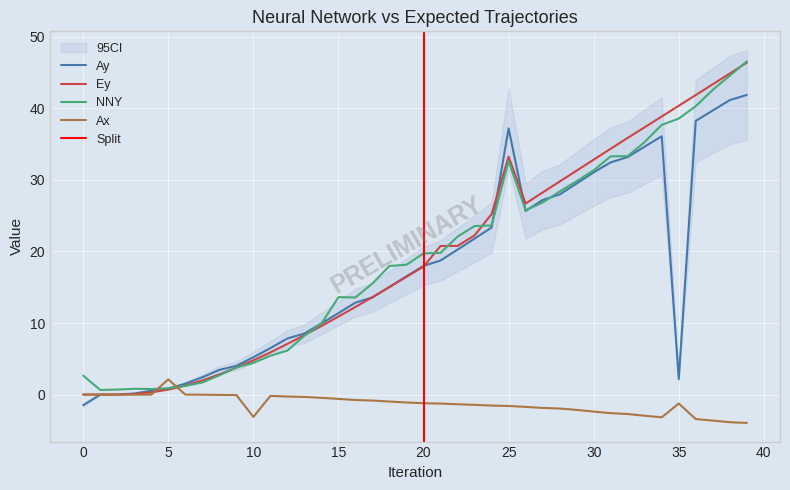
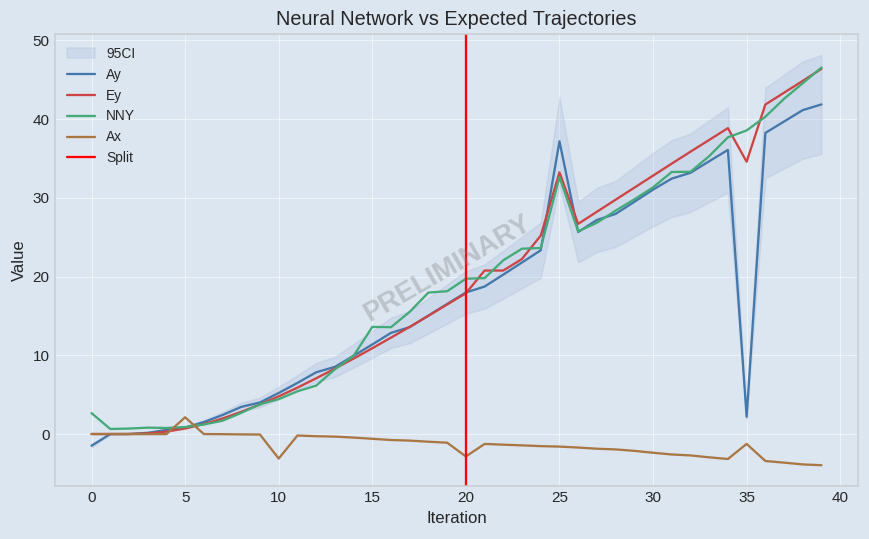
Ax, 20: -1 -> -3
Ey, 35: 40 -> 35
